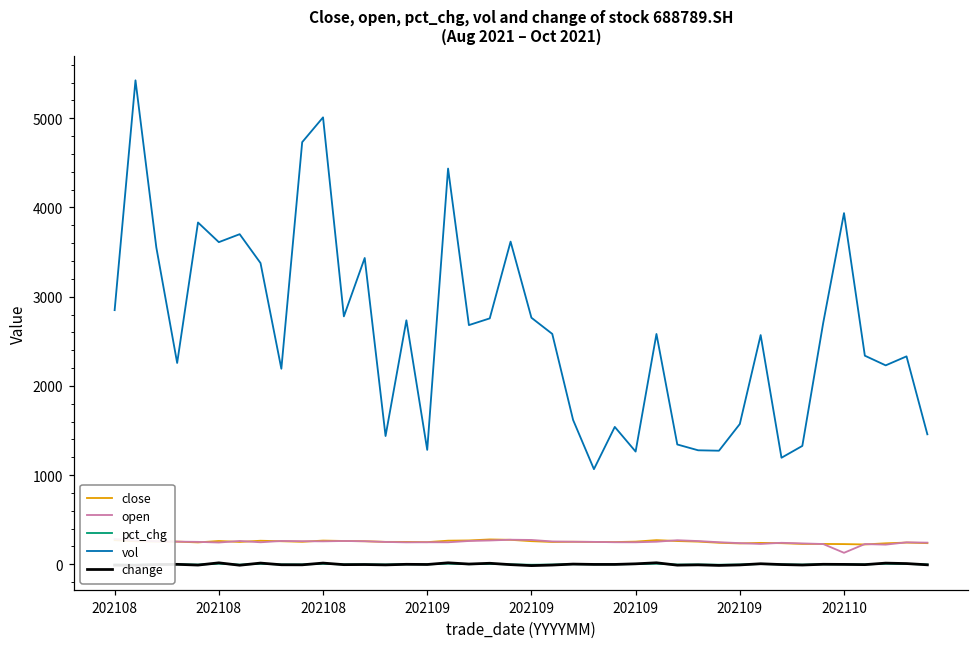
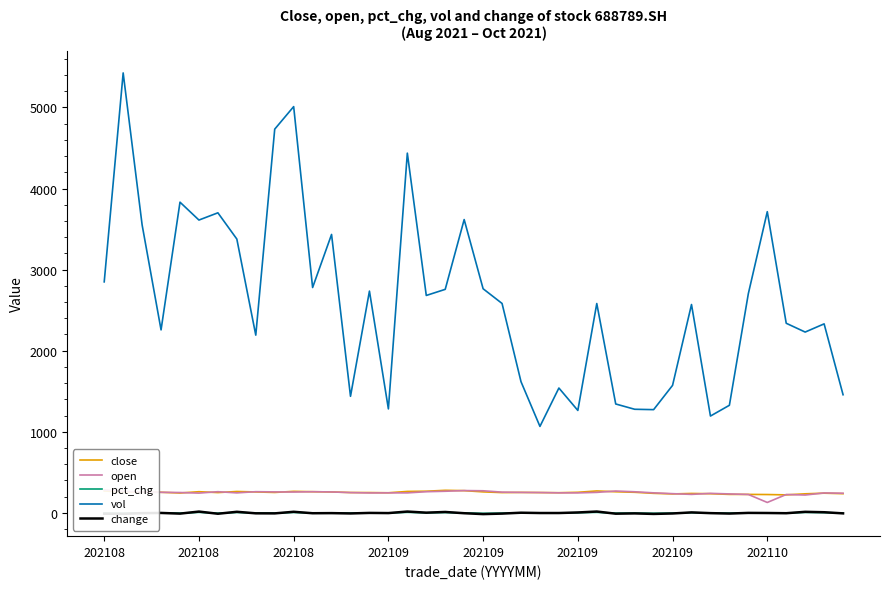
vol, 202110: 3900 -> 3700
